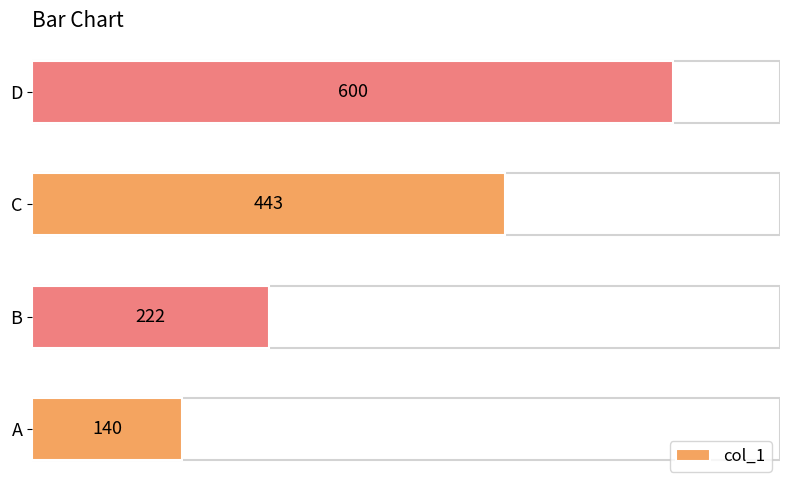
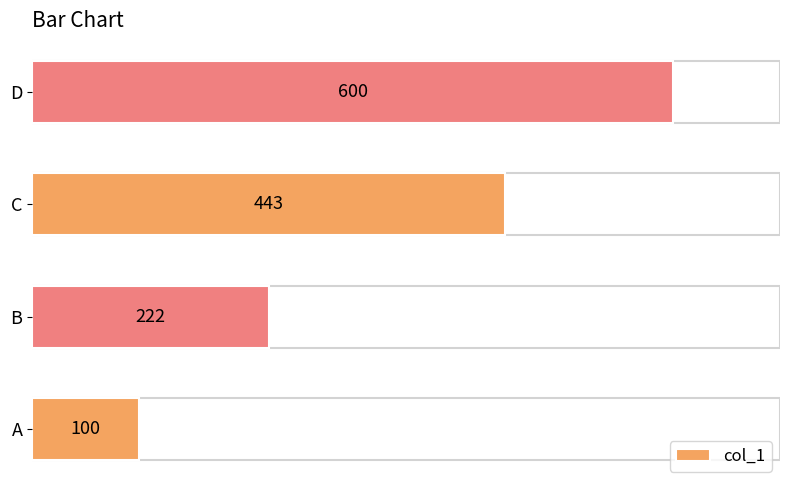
A: 140 -> 100
